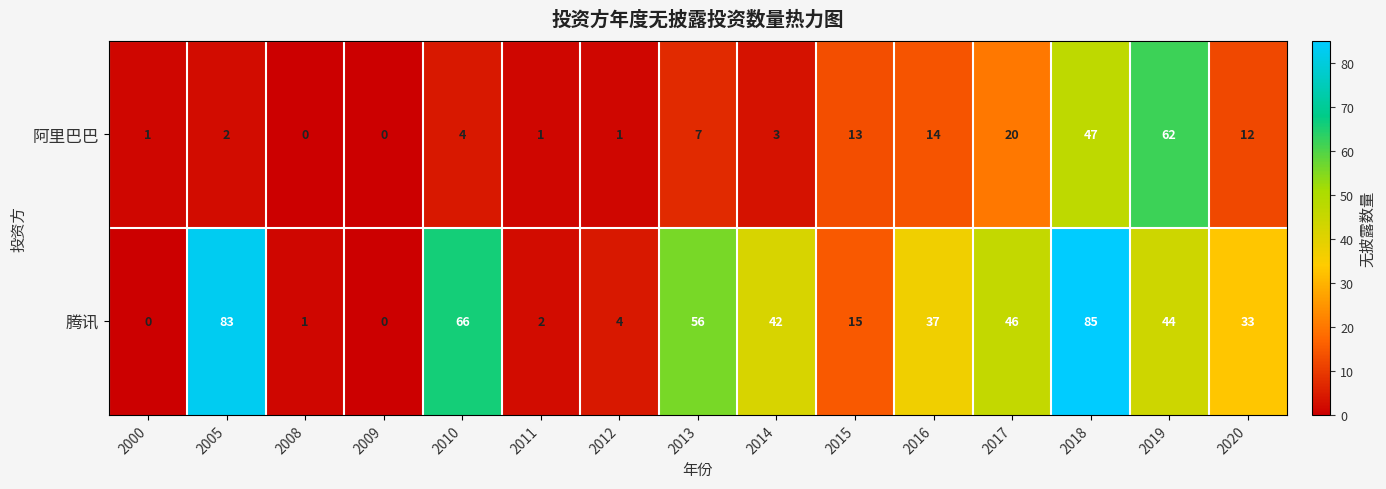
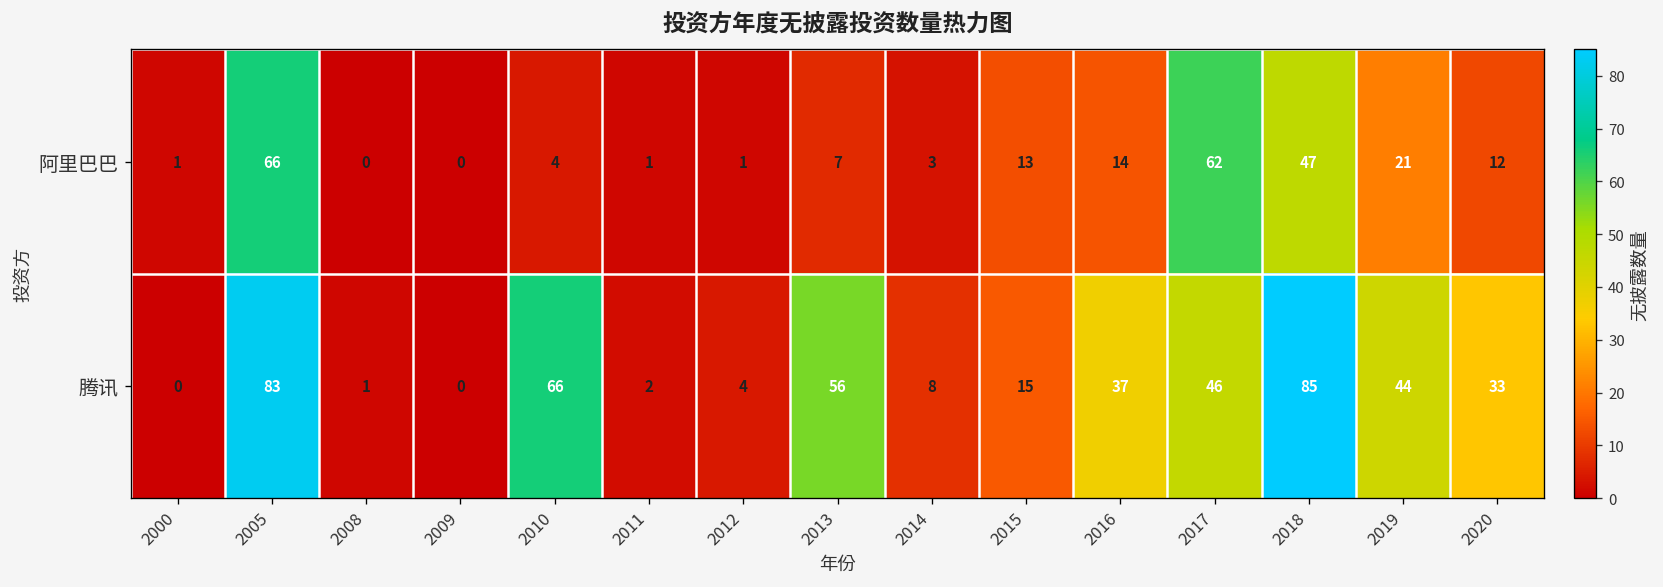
阿里巴巴, 2005: 2 -> 66
阿里巴巴, 2017: 20 -> 62
阿里巴巴, 2019: 62 -> 21
腾讯, 2014: 42 -> 8
